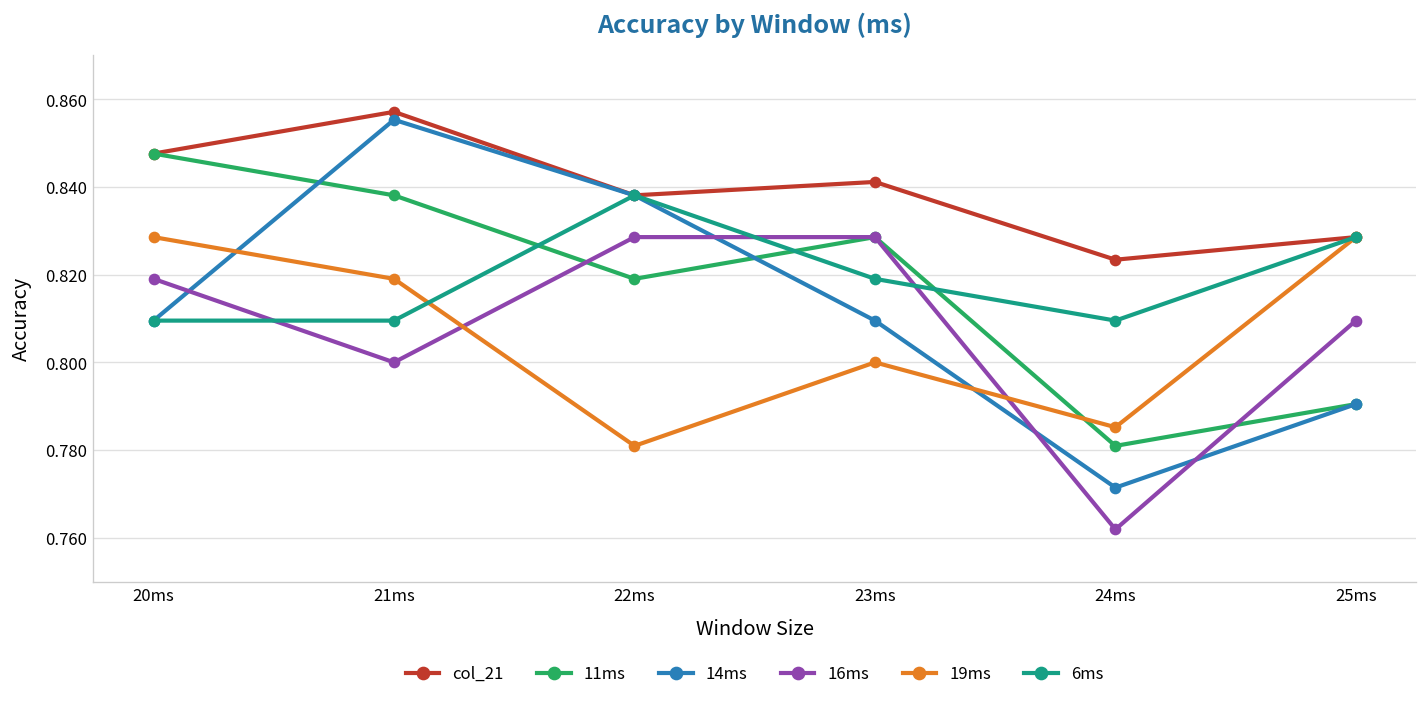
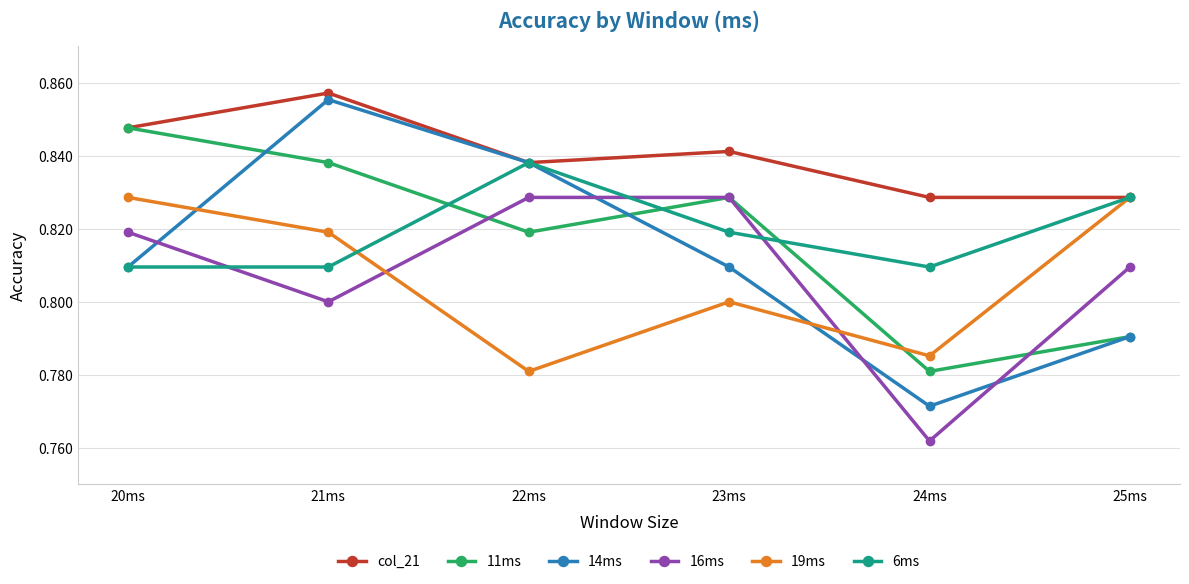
col_21, 24ms: 0.823 -> 0.829
